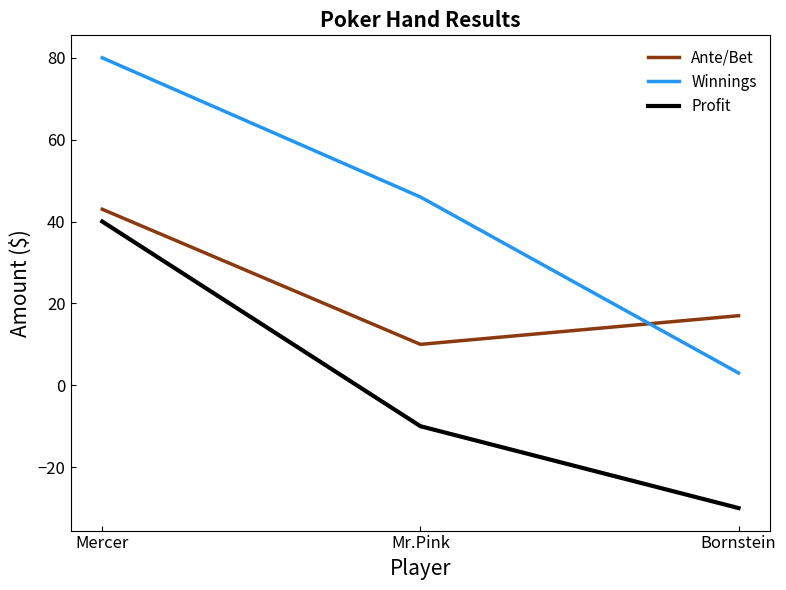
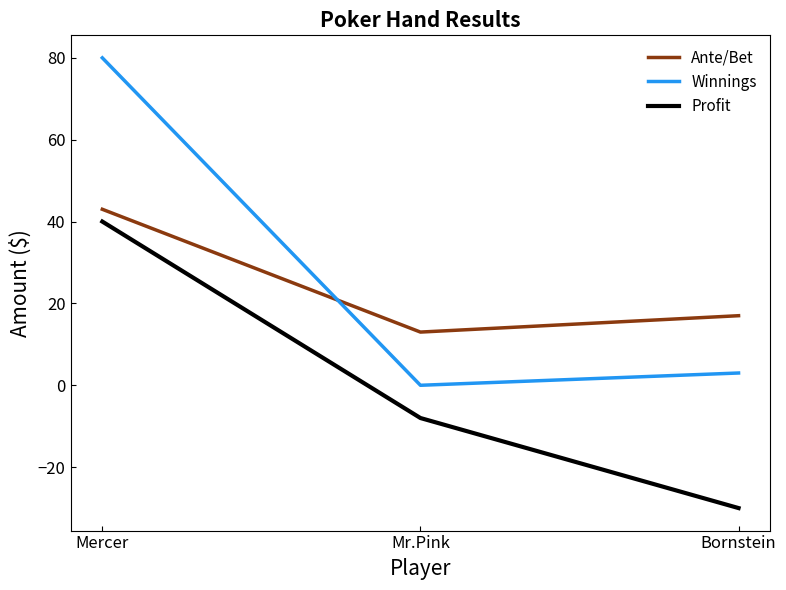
Ante/Bet, Mr.Pink: 10 -> 13
Winnings, Mr.Pink: 46 -> 0
Profit, Mr.Pink: -10 -> -8
